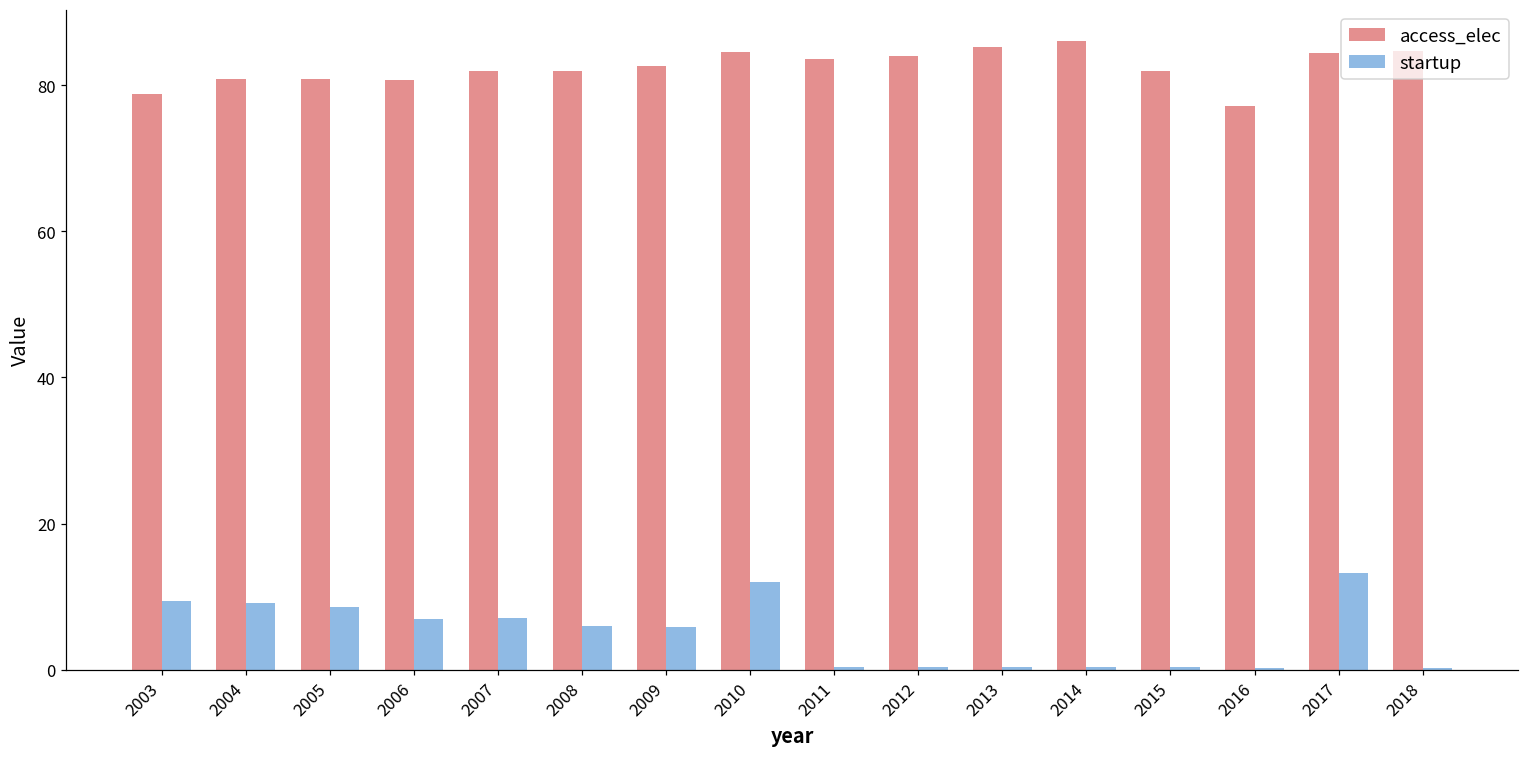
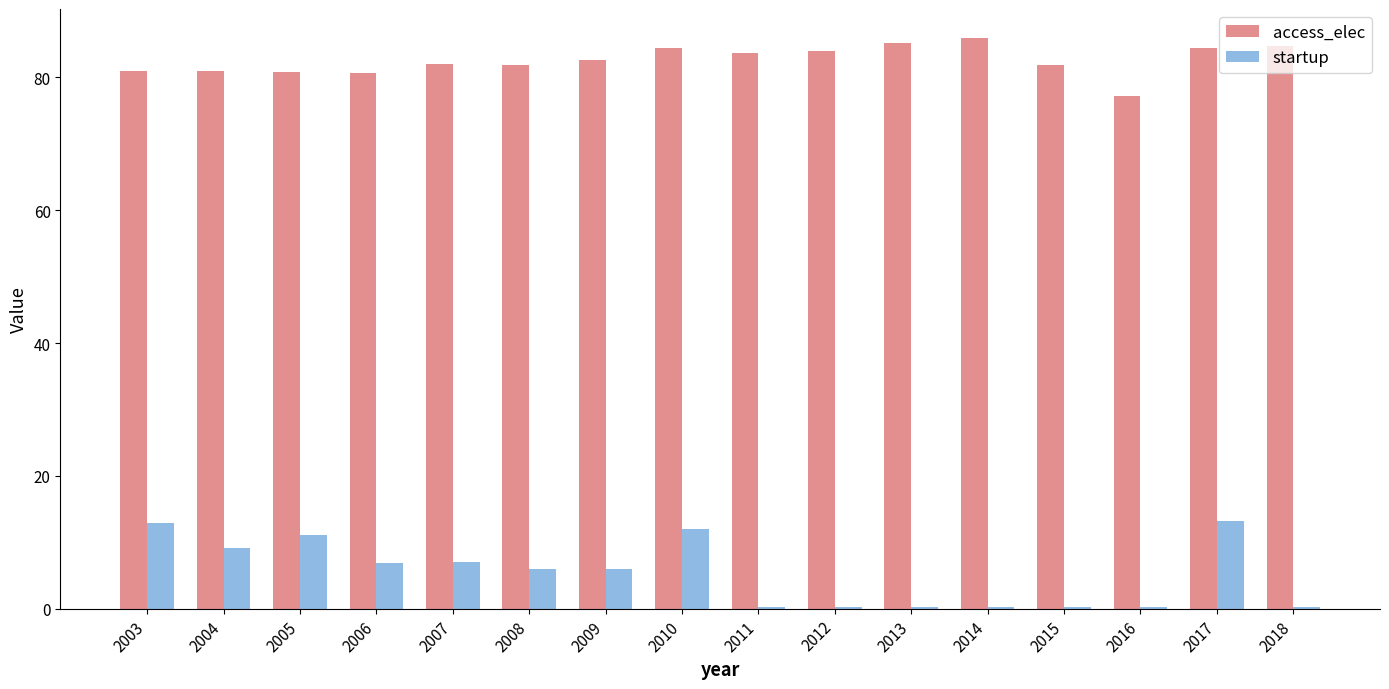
access_elec, 2003: 79 -> 81
startup, 2003: 9 -> 13
startup, 2005: 9 -> 11
